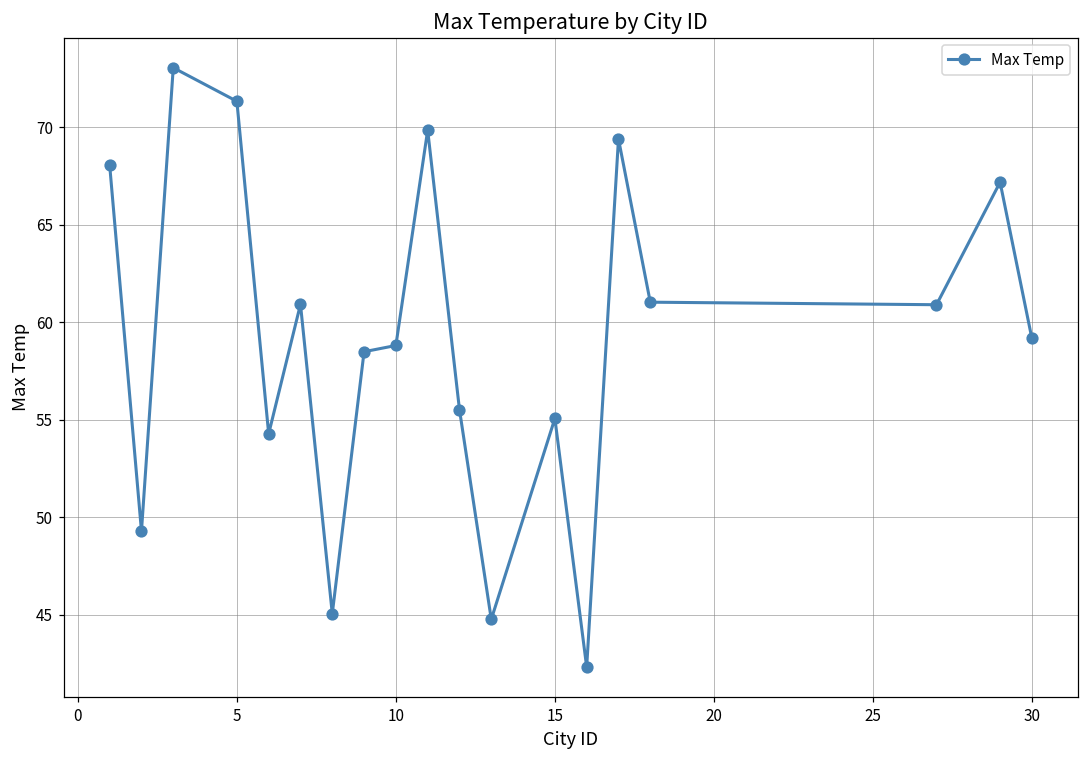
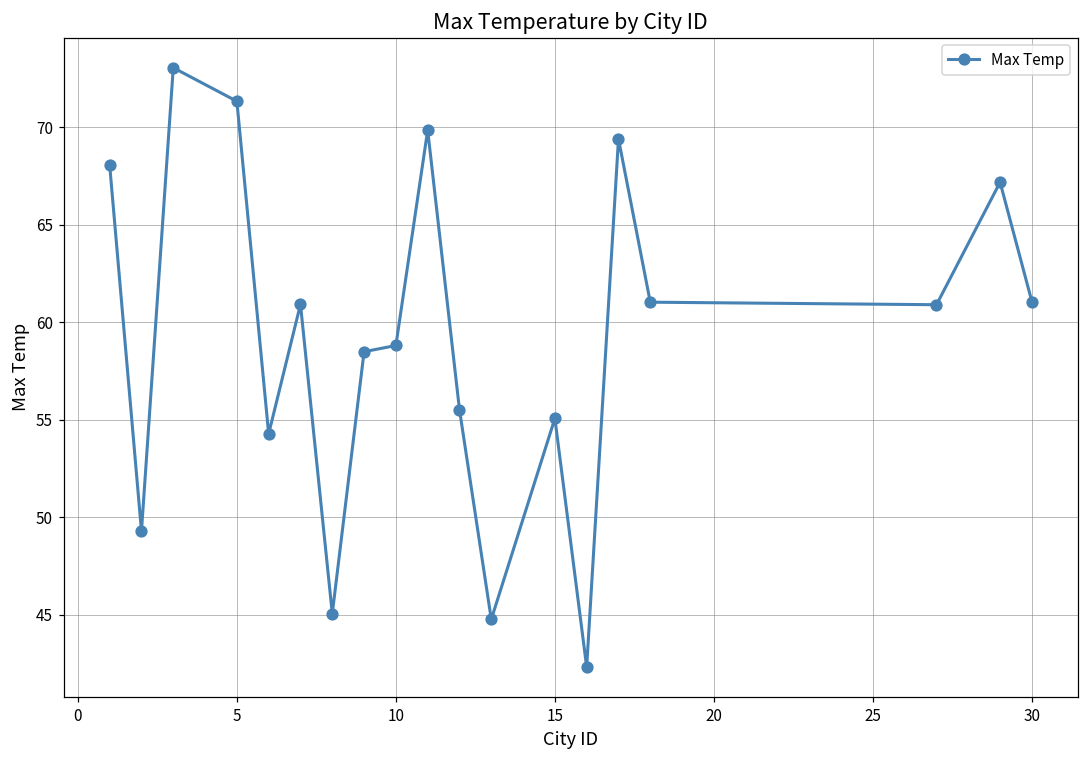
30: 59.2 -> 61.1
